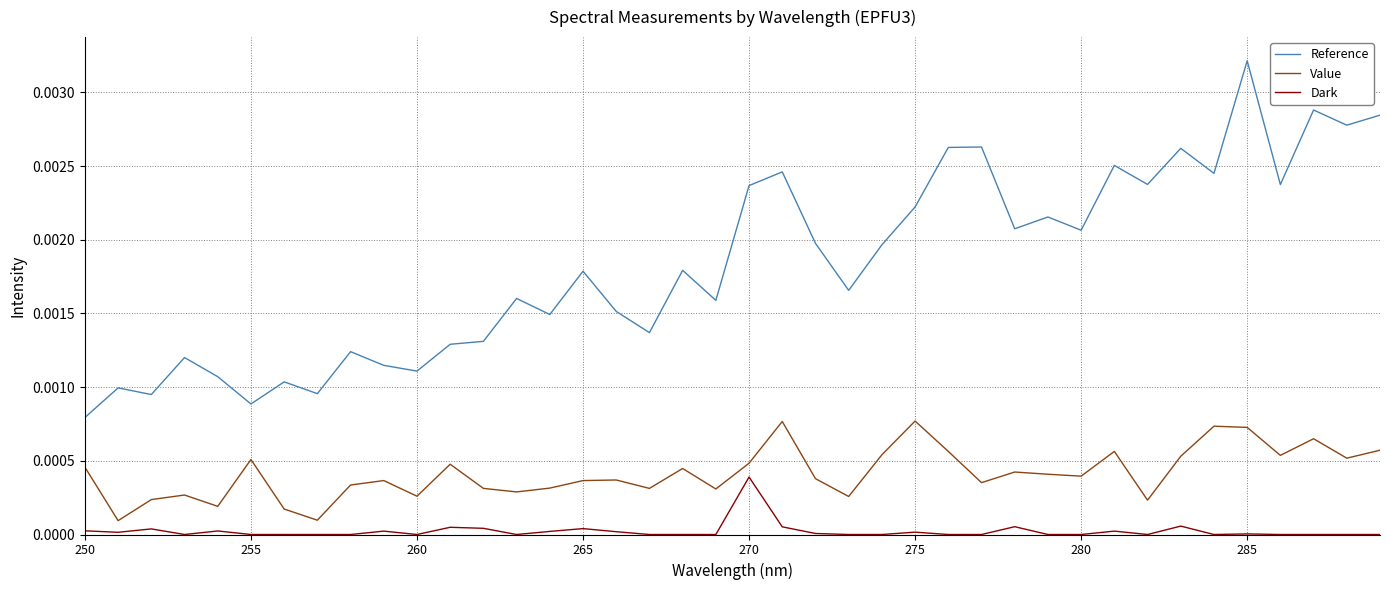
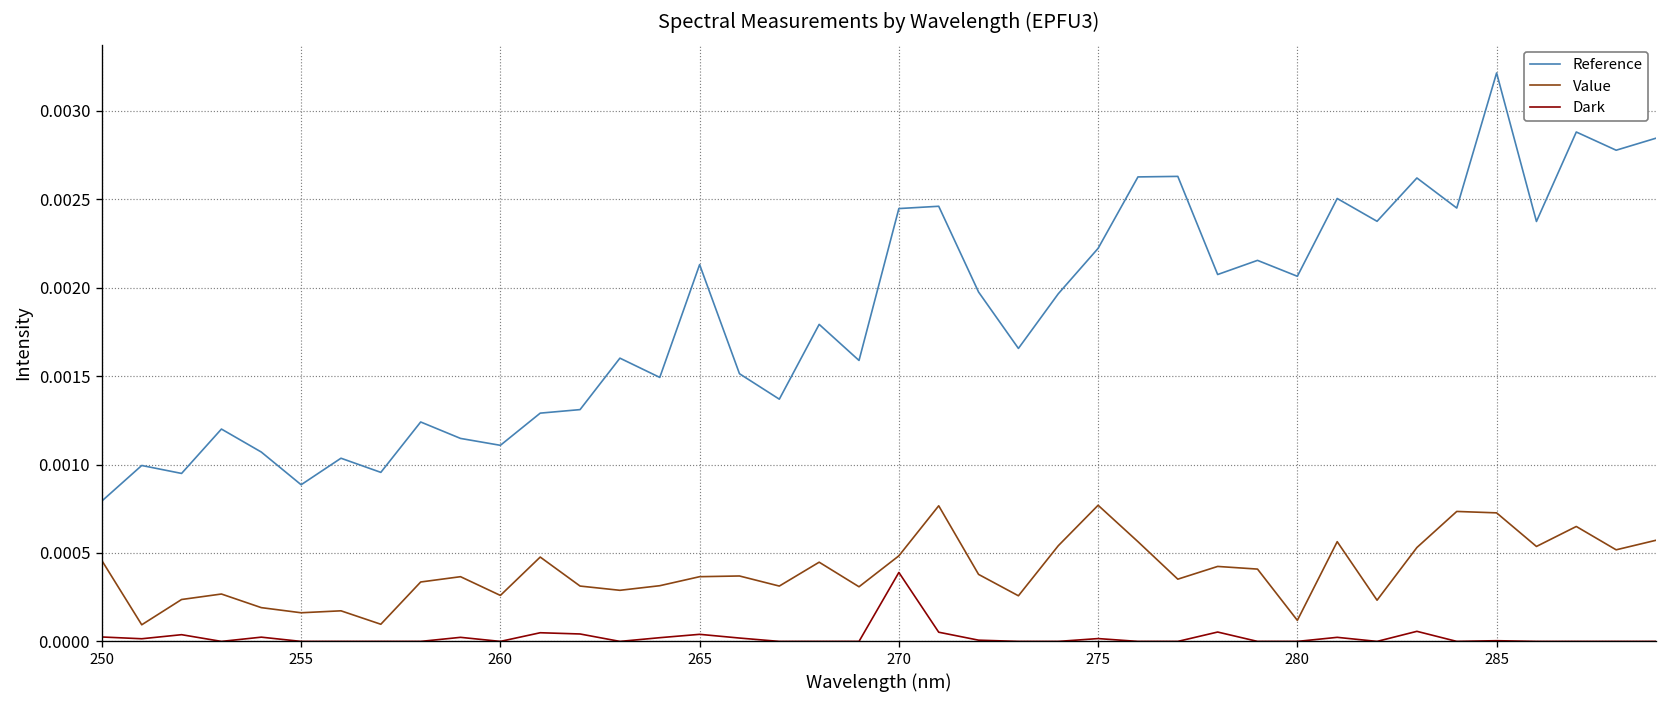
Value, 255: 0.00051 -> 0.00016
Reference, 265: 0.00179 -> 0.00213
Reference, 270: 0.00237 -> 0.00245
Value, 280: 0.00040 -> 0.00012
